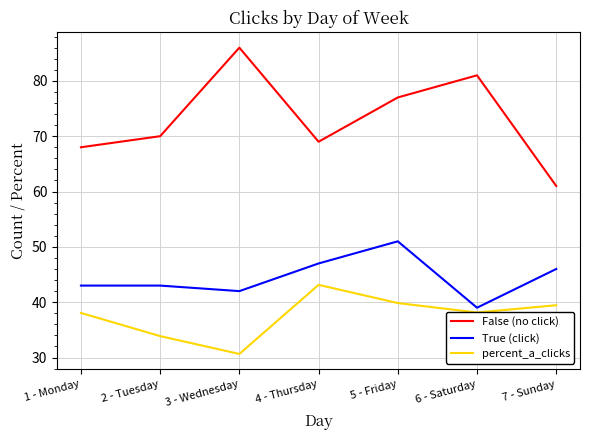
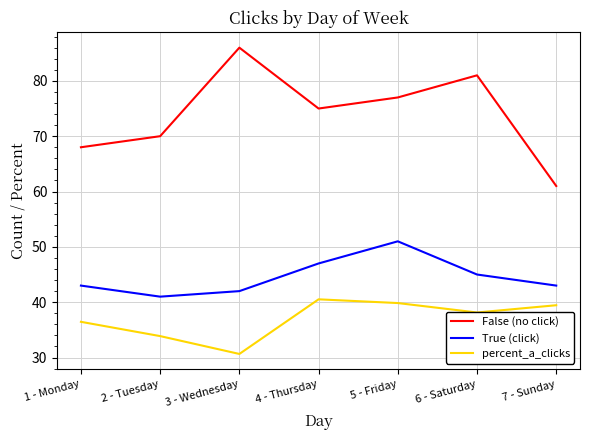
percent_a_clicks, 1 - Monday: 38 -> 36
True (click), 2 - Tuesday: 43 -> 41
False (no click), 4 - Thursday: 69 -> 75
percent_a_clicks, 4 - Thursday: 43 -> 41
True (click), 6 - Saturday: 39 -> 45
True (click), 7 - Sunday: 46 -> 43
